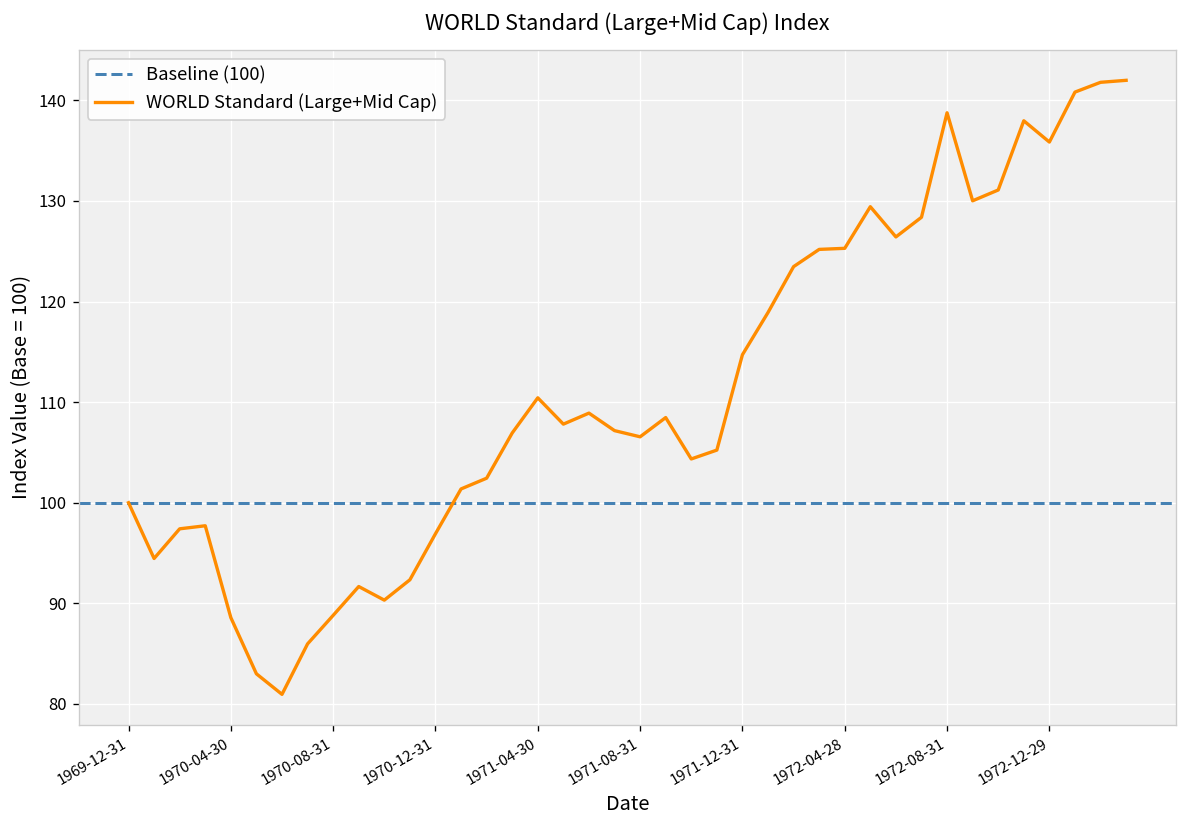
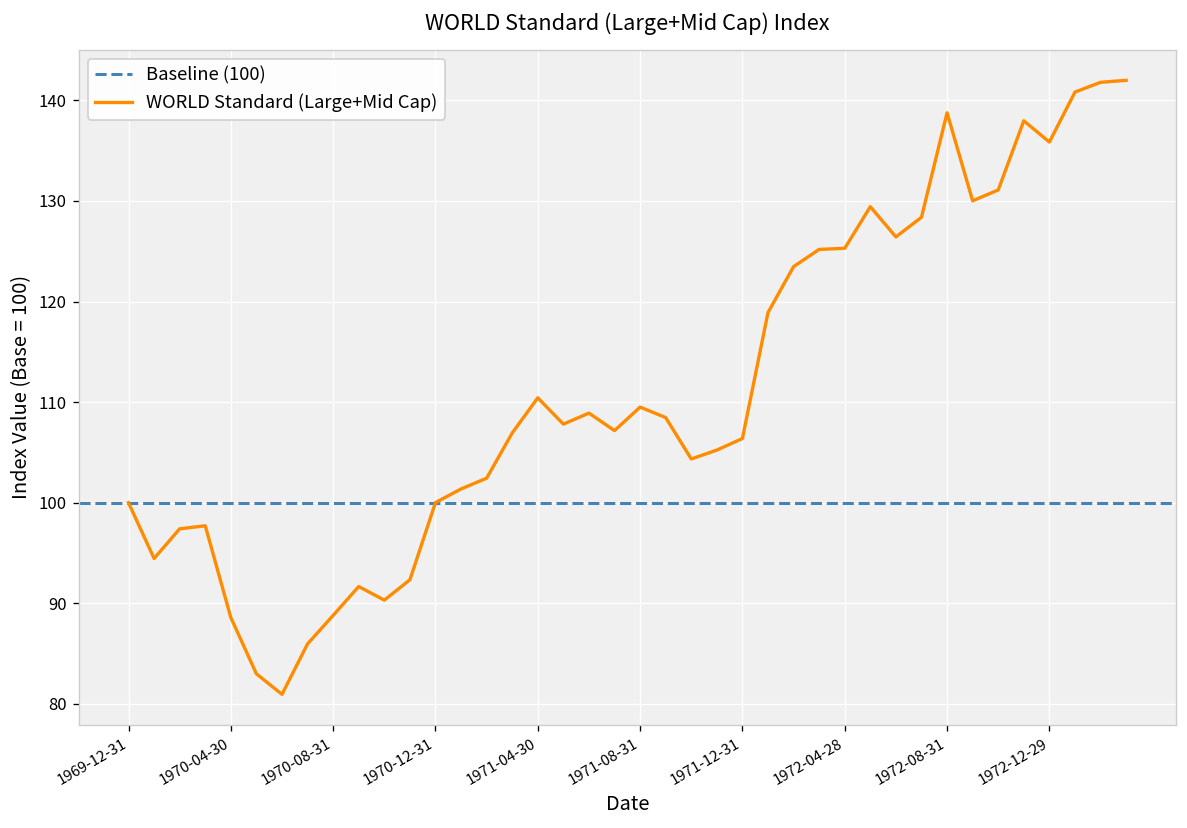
1970-12-31: 97 -> 100
1971-08-31: 107 -> 110
1971-12-31: 115 -> 106
